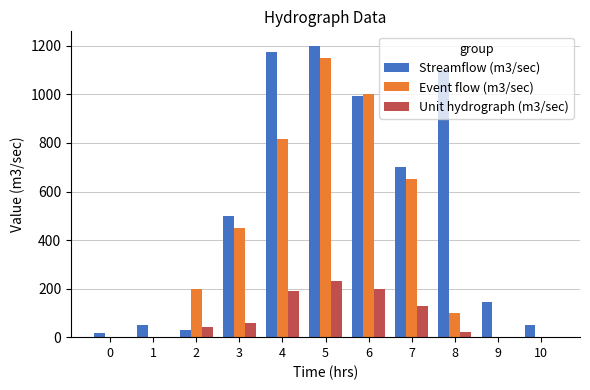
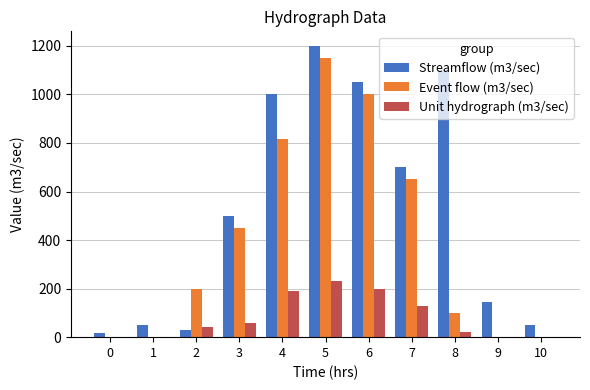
Streamflow (m3/sec), 4: 1180 -> 1000
Streamflow (m3/sec), 6: 990 -> 1050
